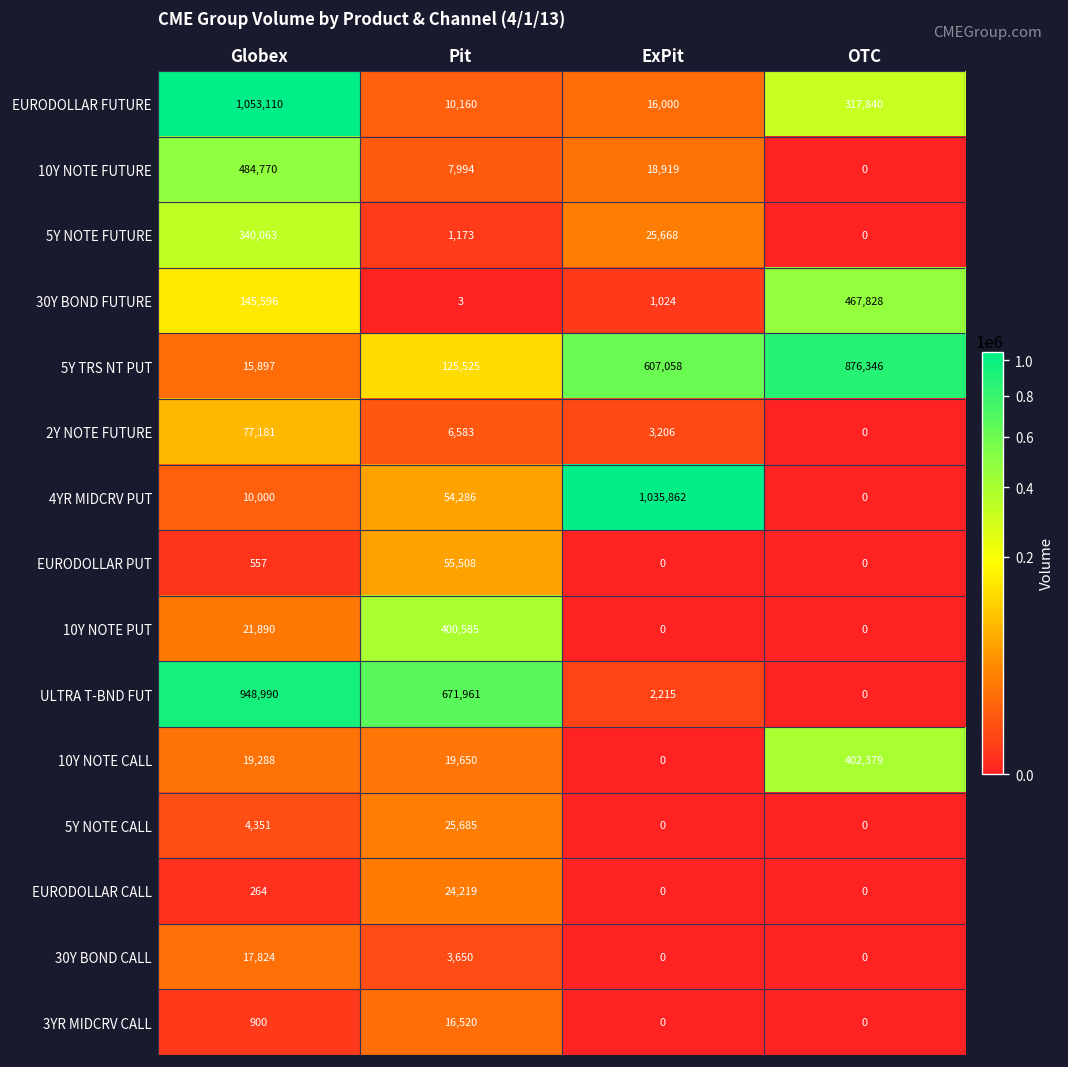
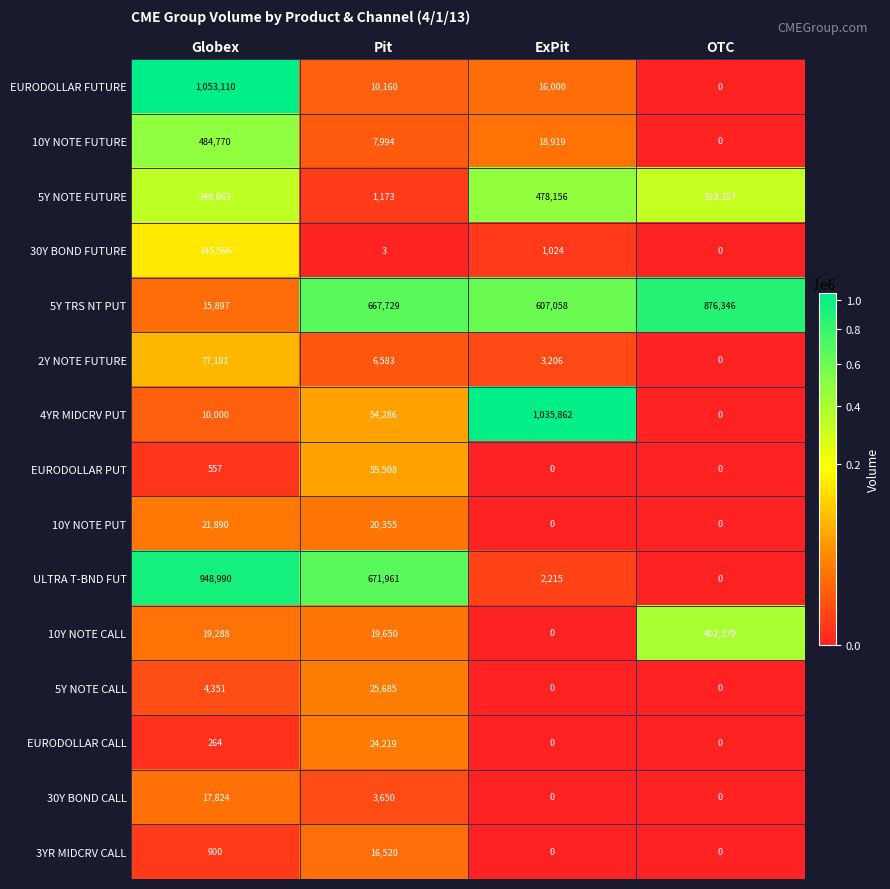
EURODOLLAR FUTURE, OTC: 317,840 -> 0
5Y NOTE FUTURE, ExPit: 25,668 -> 478,156
5Y NOTE FUTURE, OTC: 0 -> 323,357
30Y BOND FUTURE, OTC: 467,828 -> 0
5Y TRS NT PUT, Pit: 125,525 -> 667,729
10Y NOTE PUT, Pit: 400,585 -> 20,355
